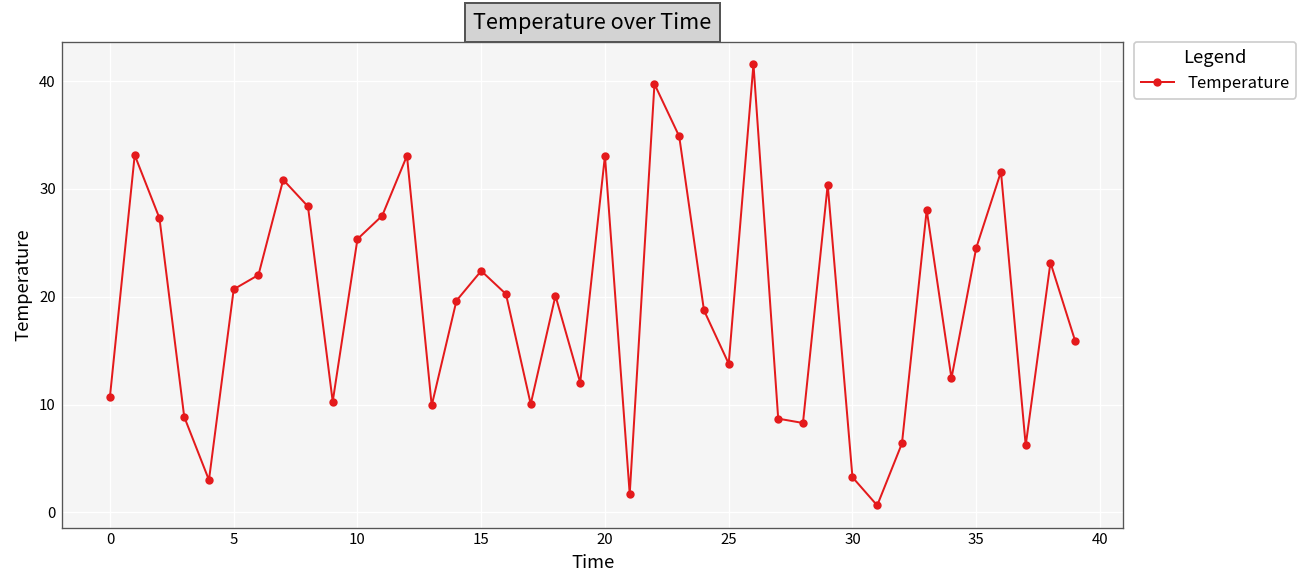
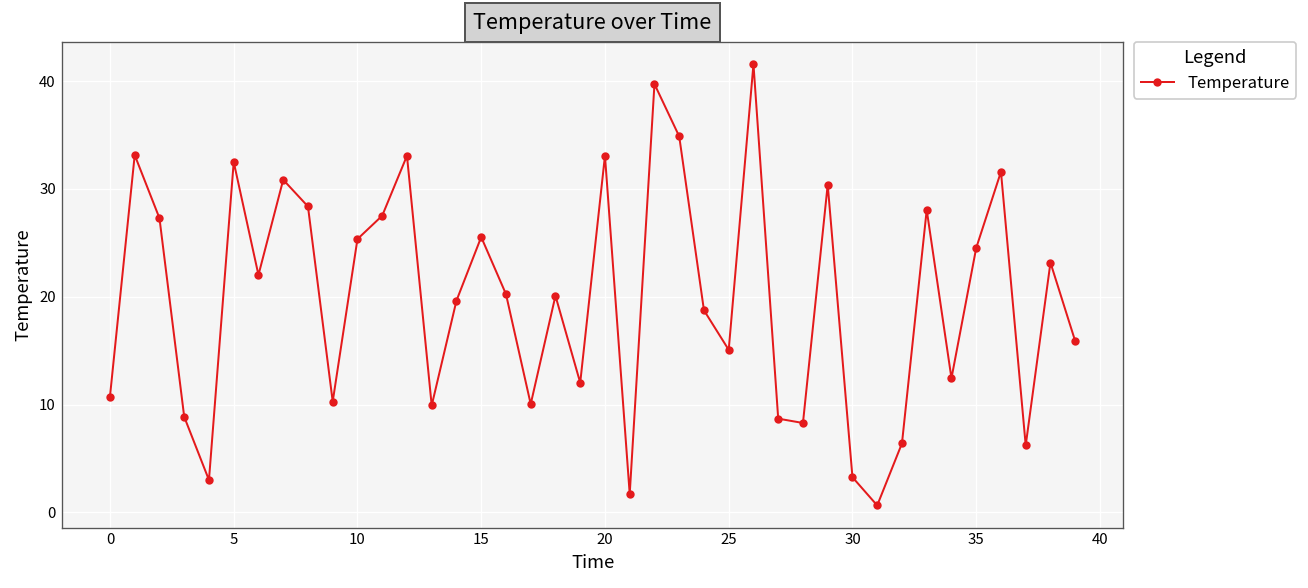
5: 21 -> 33
15: 22 -> 26
25: 14 -> 15
